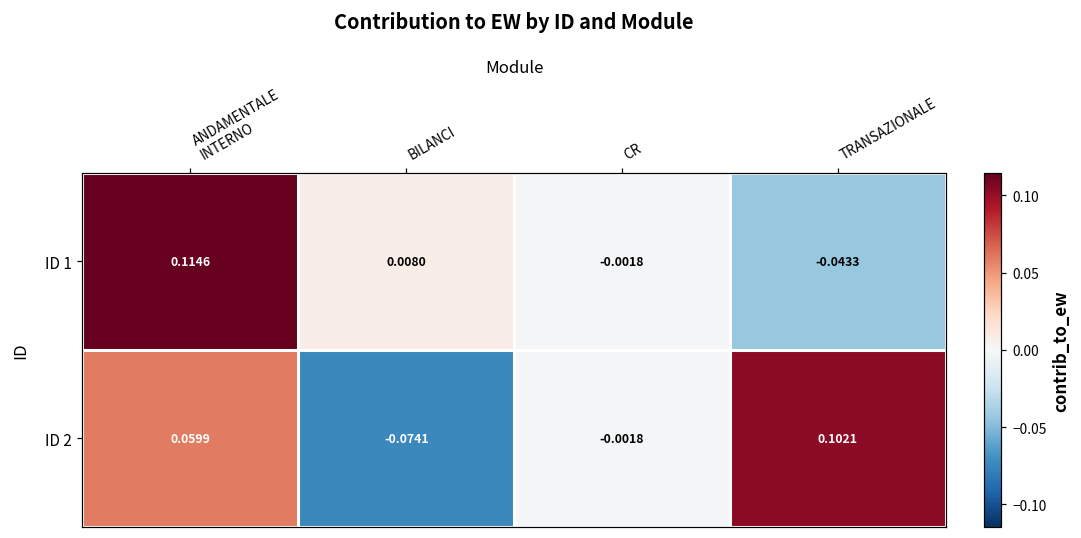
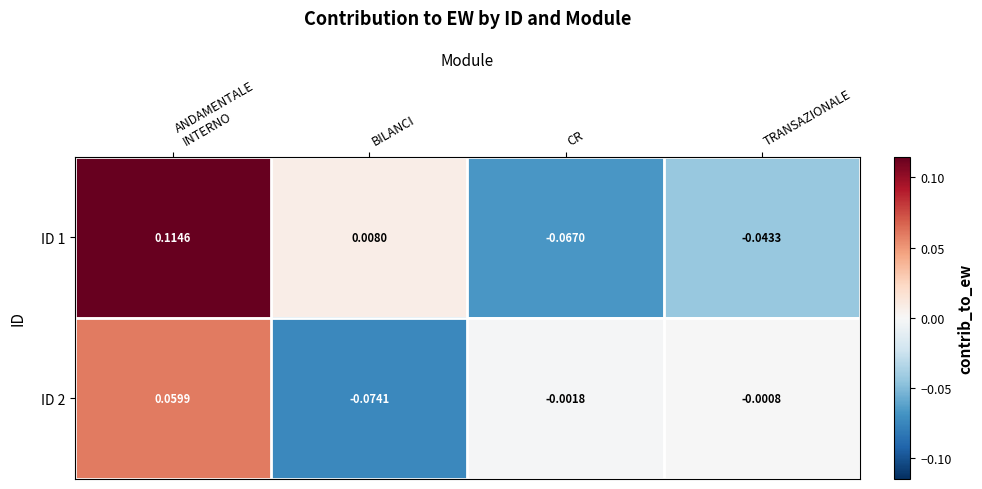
ID 1, CR: -0.0018 -> -0.0670
ID 2, TRANSAZIONALE: 0.1021 -> -0.0008
